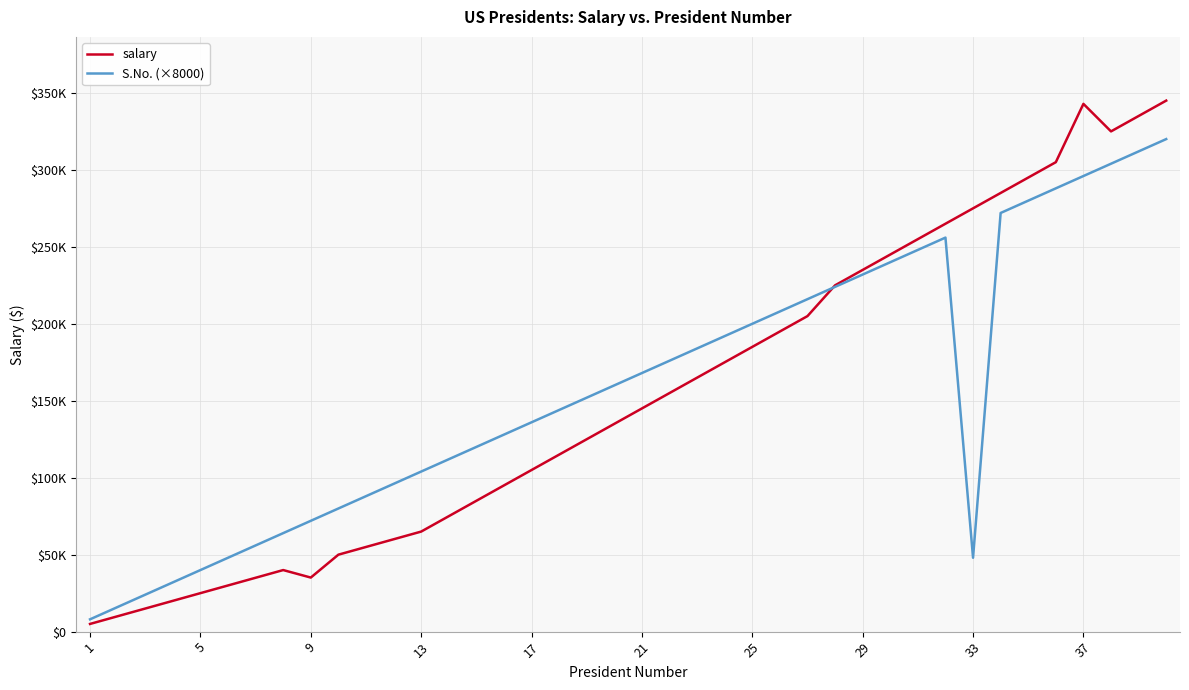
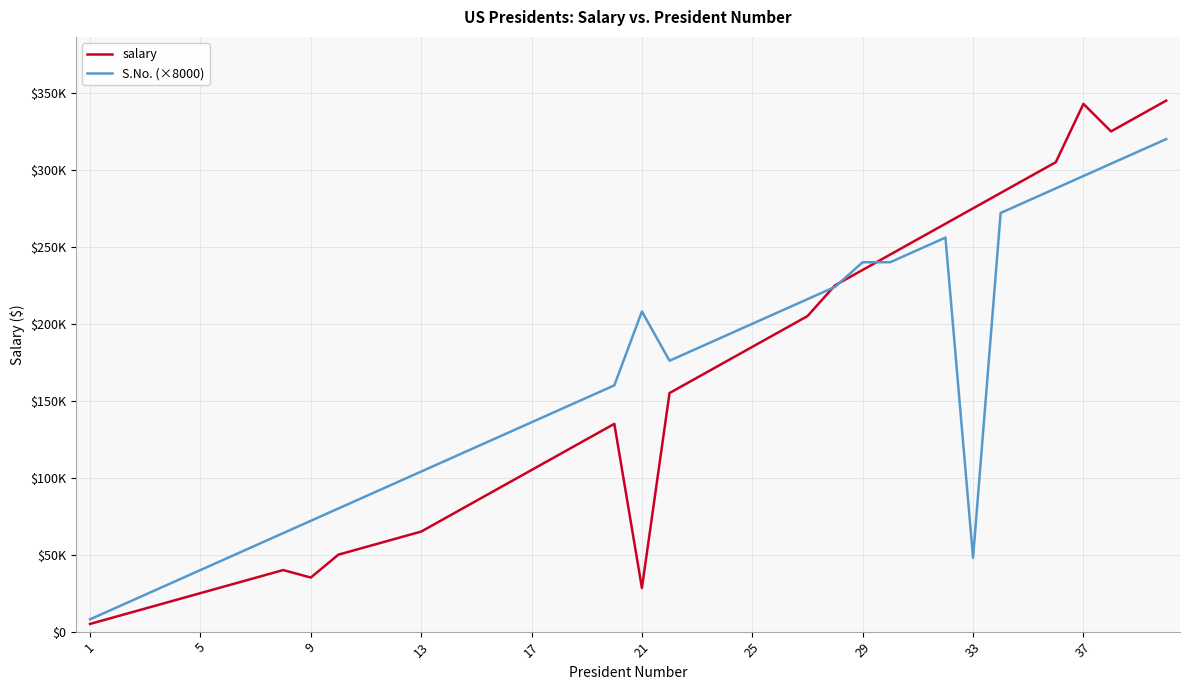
salary, 21: $145000 -> $28000
S.No. (×8000), 21: $168000 -> $208000
S.No. (×8000), 29: $232000 -> $240000
